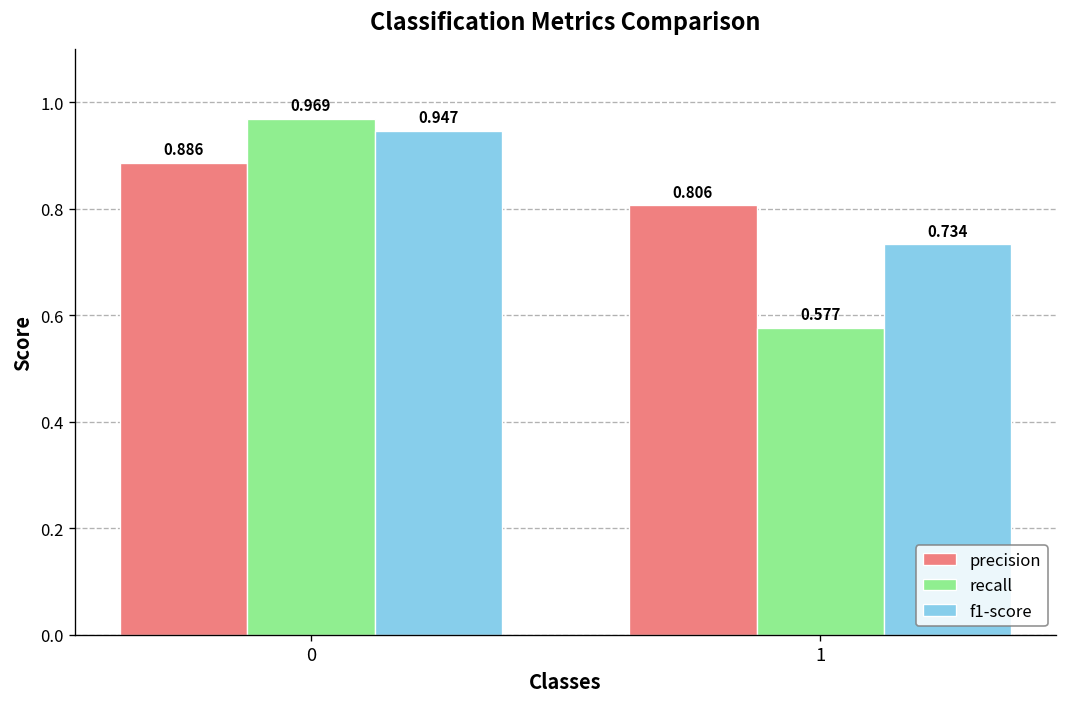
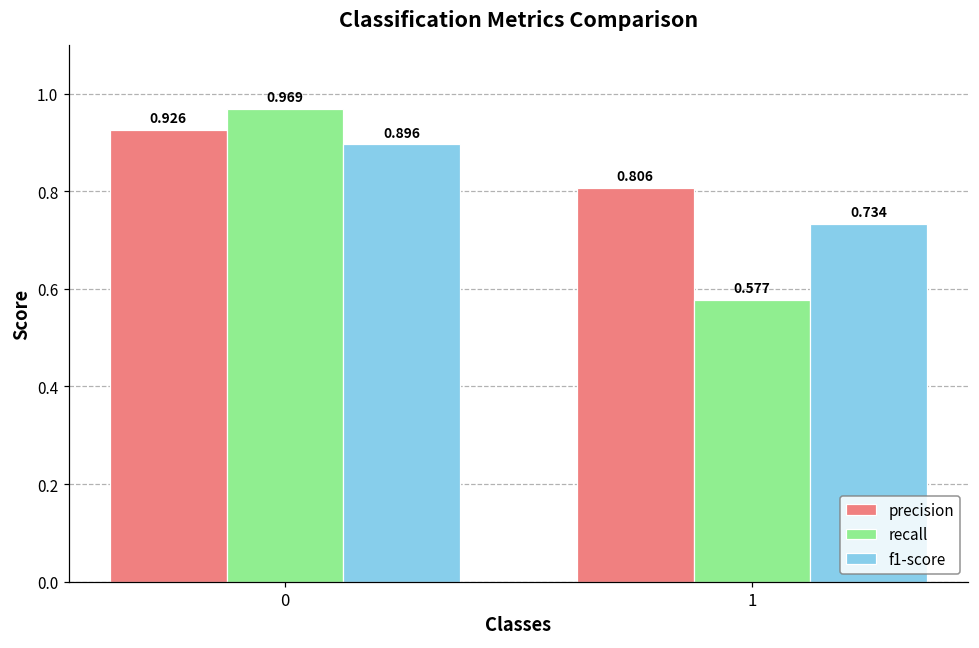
precision, 0: 0.886 -> 0.926
f1-score, 0: 0.947 -> 0.896
